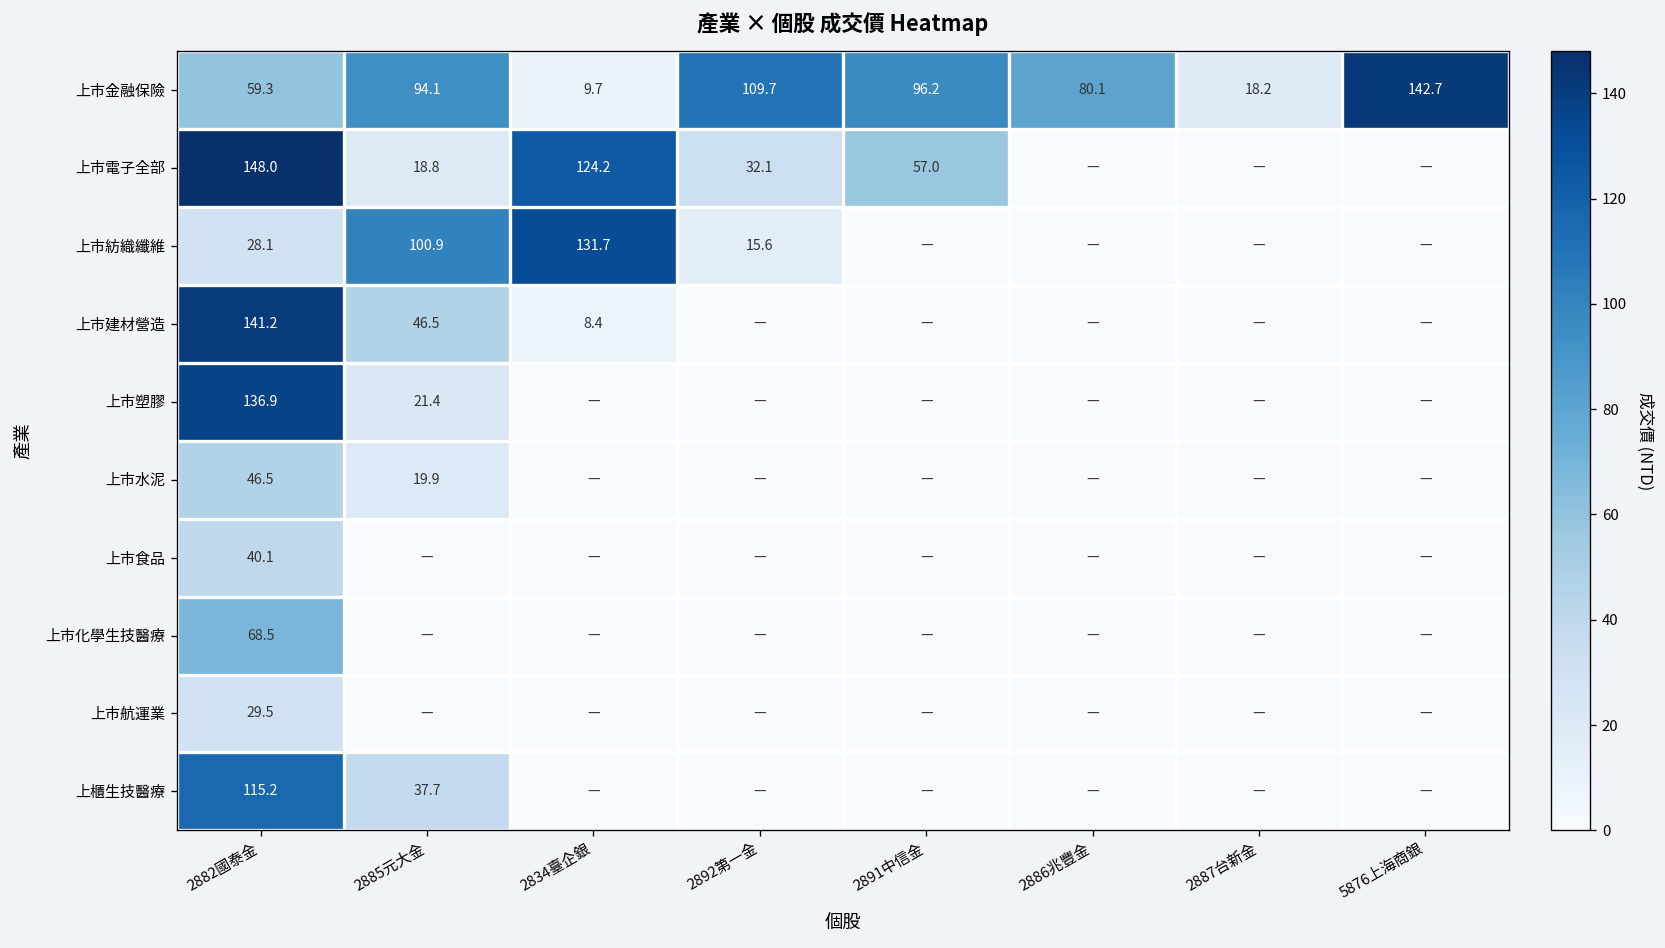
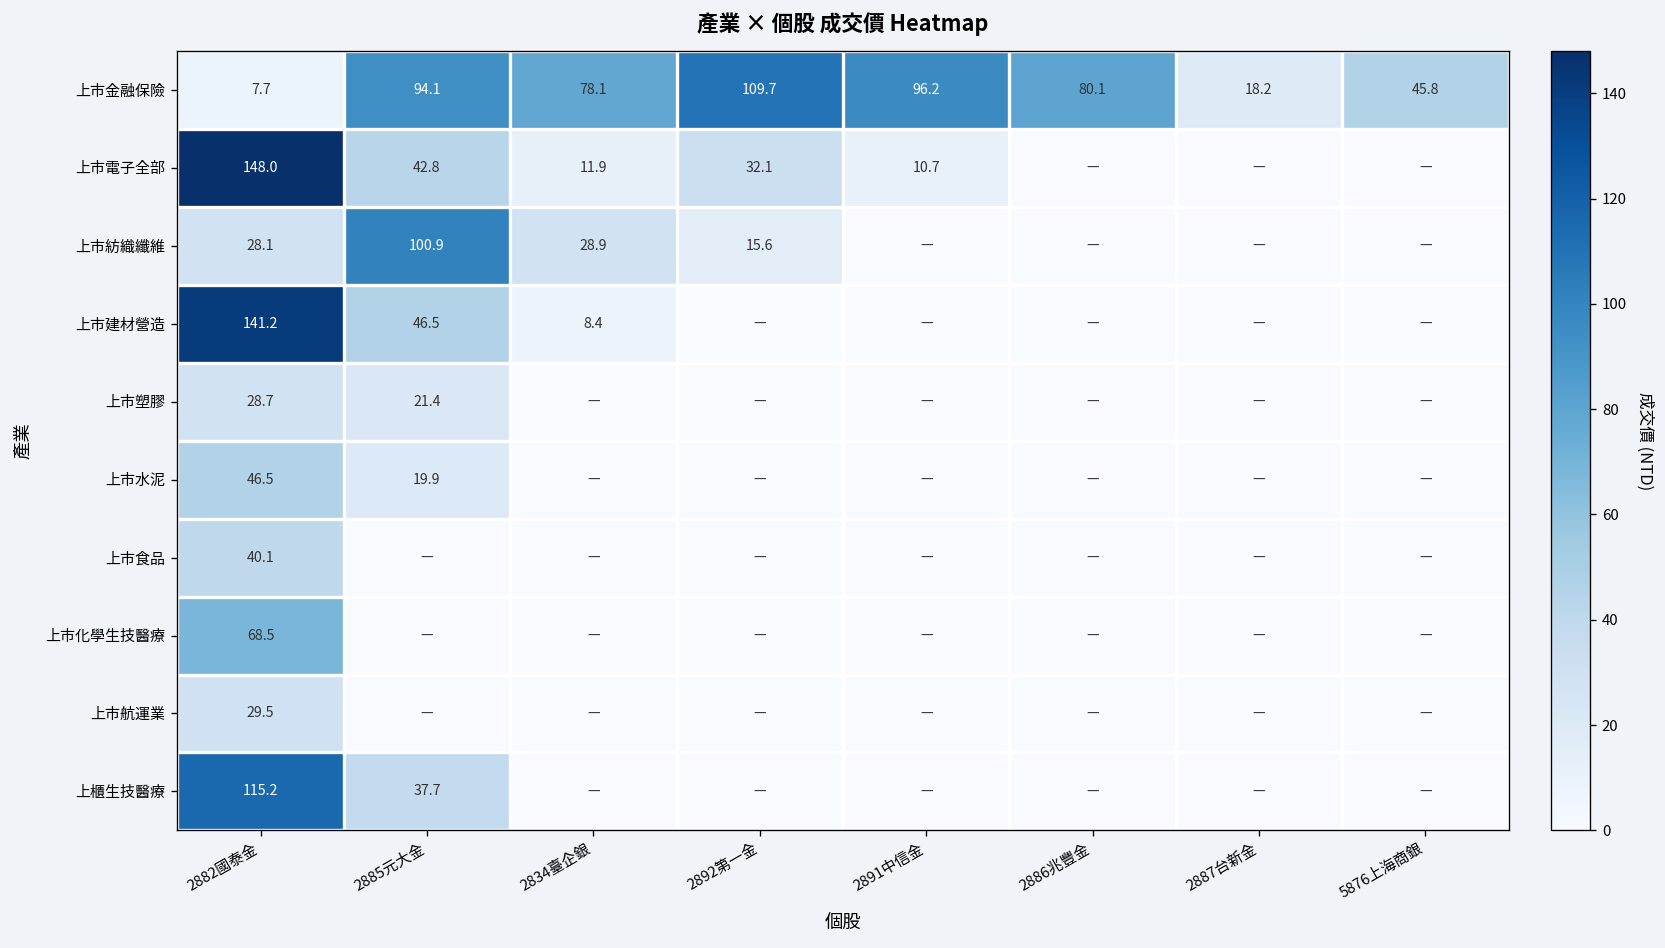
上市金融保險, 2882國泰金: 59.3 -> 7.7
上市金融保險, 2834臺企銀: 9.7 -> 78.1
上市金融保險, 5876上海商銀: 142.7 -> 45.8
上市電子全部, 2885元大金: 18.8 -> 42.8
上市電子全部, 2834臺企銀: 124.2 -> 11.9
上市電子全部, 2891中信金: 57.0 -> 10.7
上市紡織纖維, 2834臺企銀: 131.7 -> 28.9
上市塑膠, 2882國泰金: 136.9 -> 28.7
